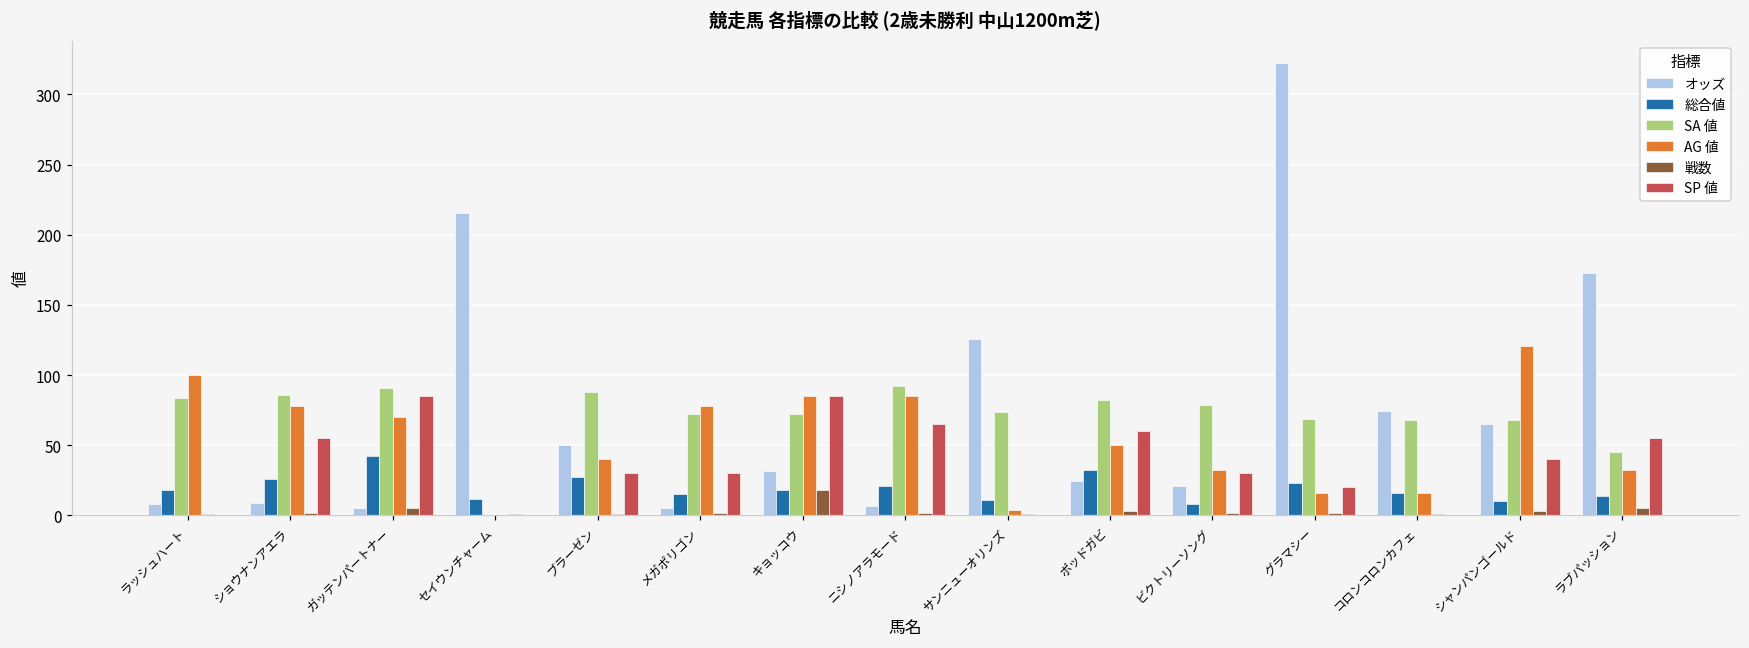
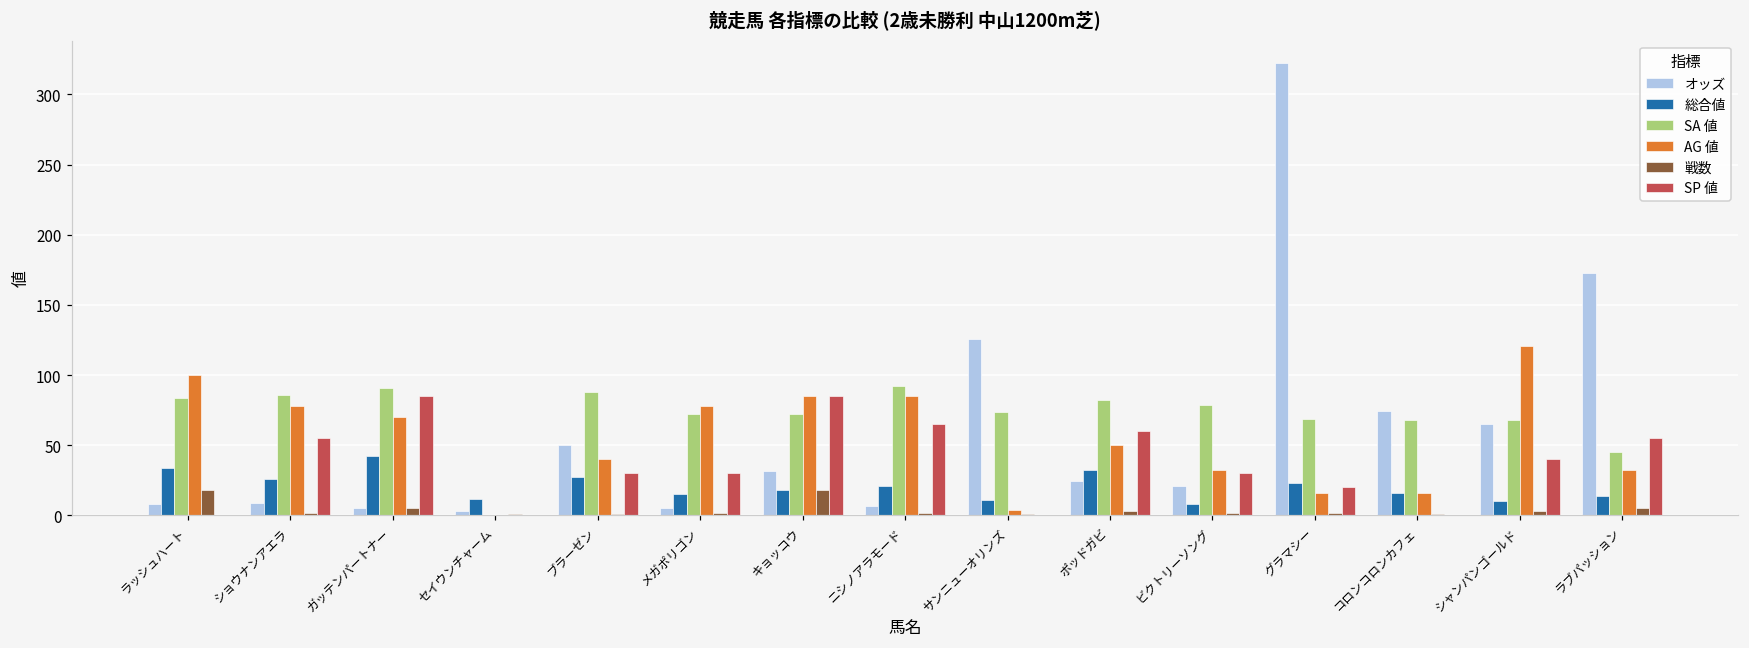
総合値, ラッシュハート: 18 -> 34
戦数, ラッシュハート: 1 -> 18
オッズ, セイウンチャーム: 215 -> 3
